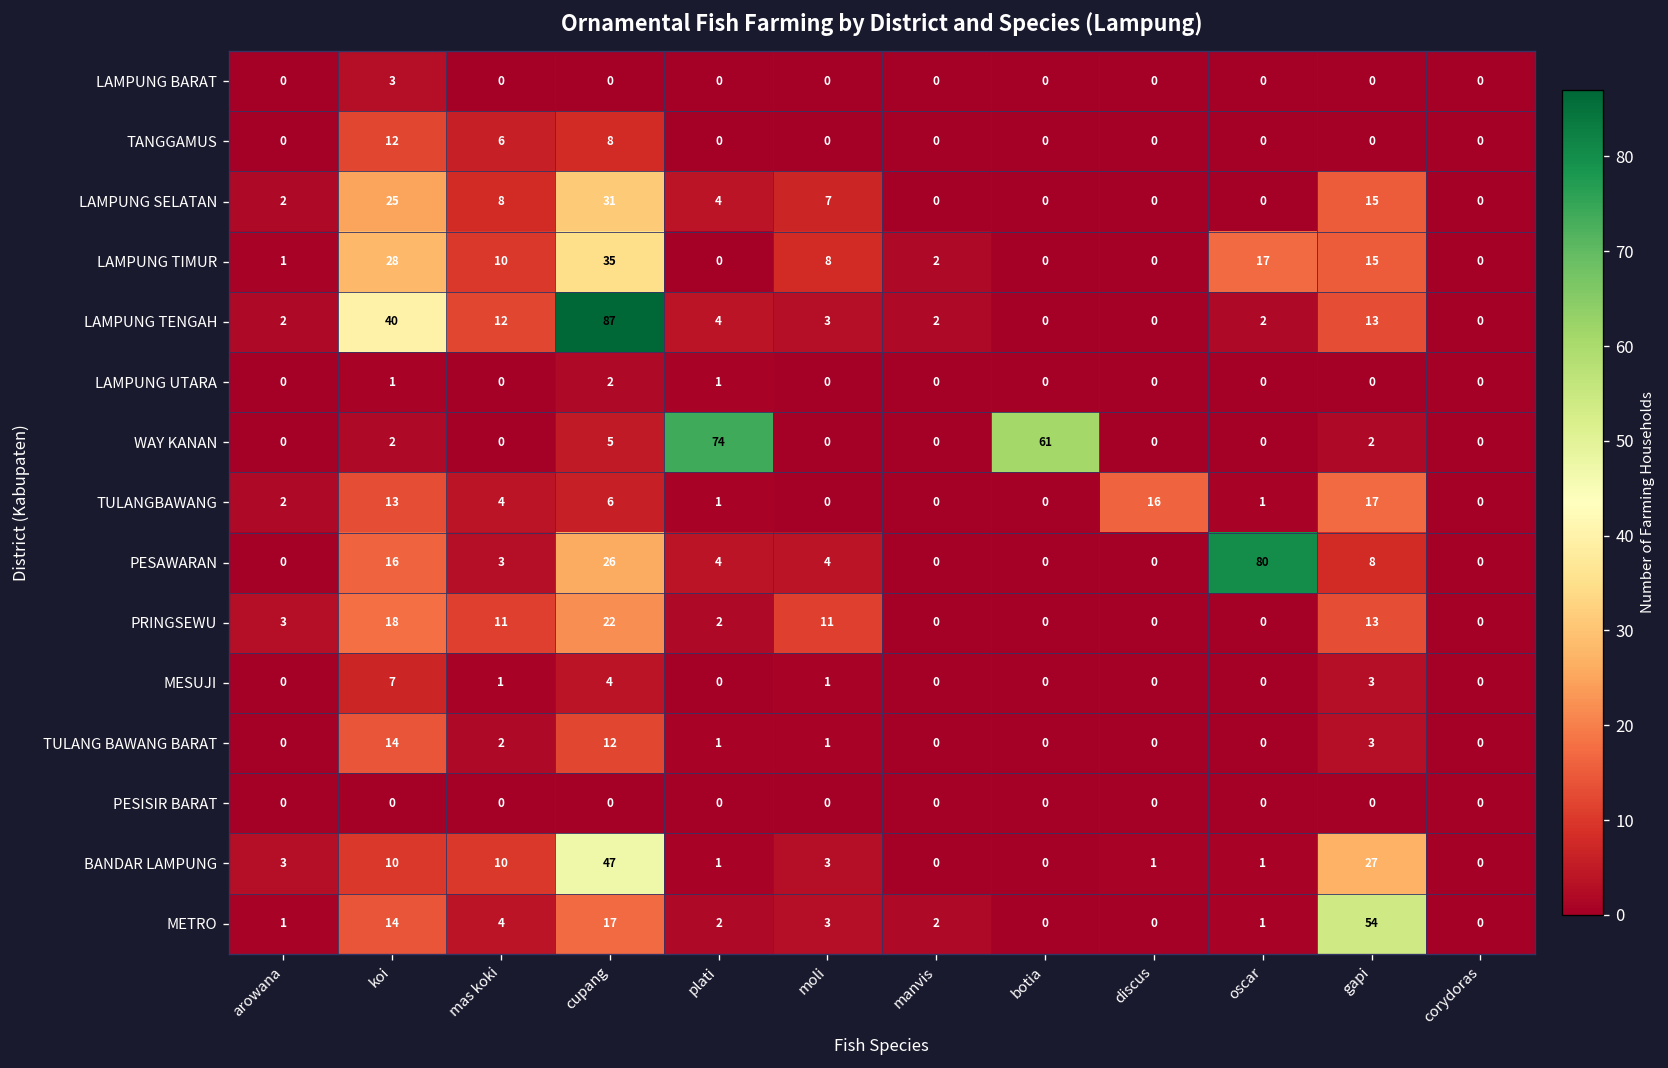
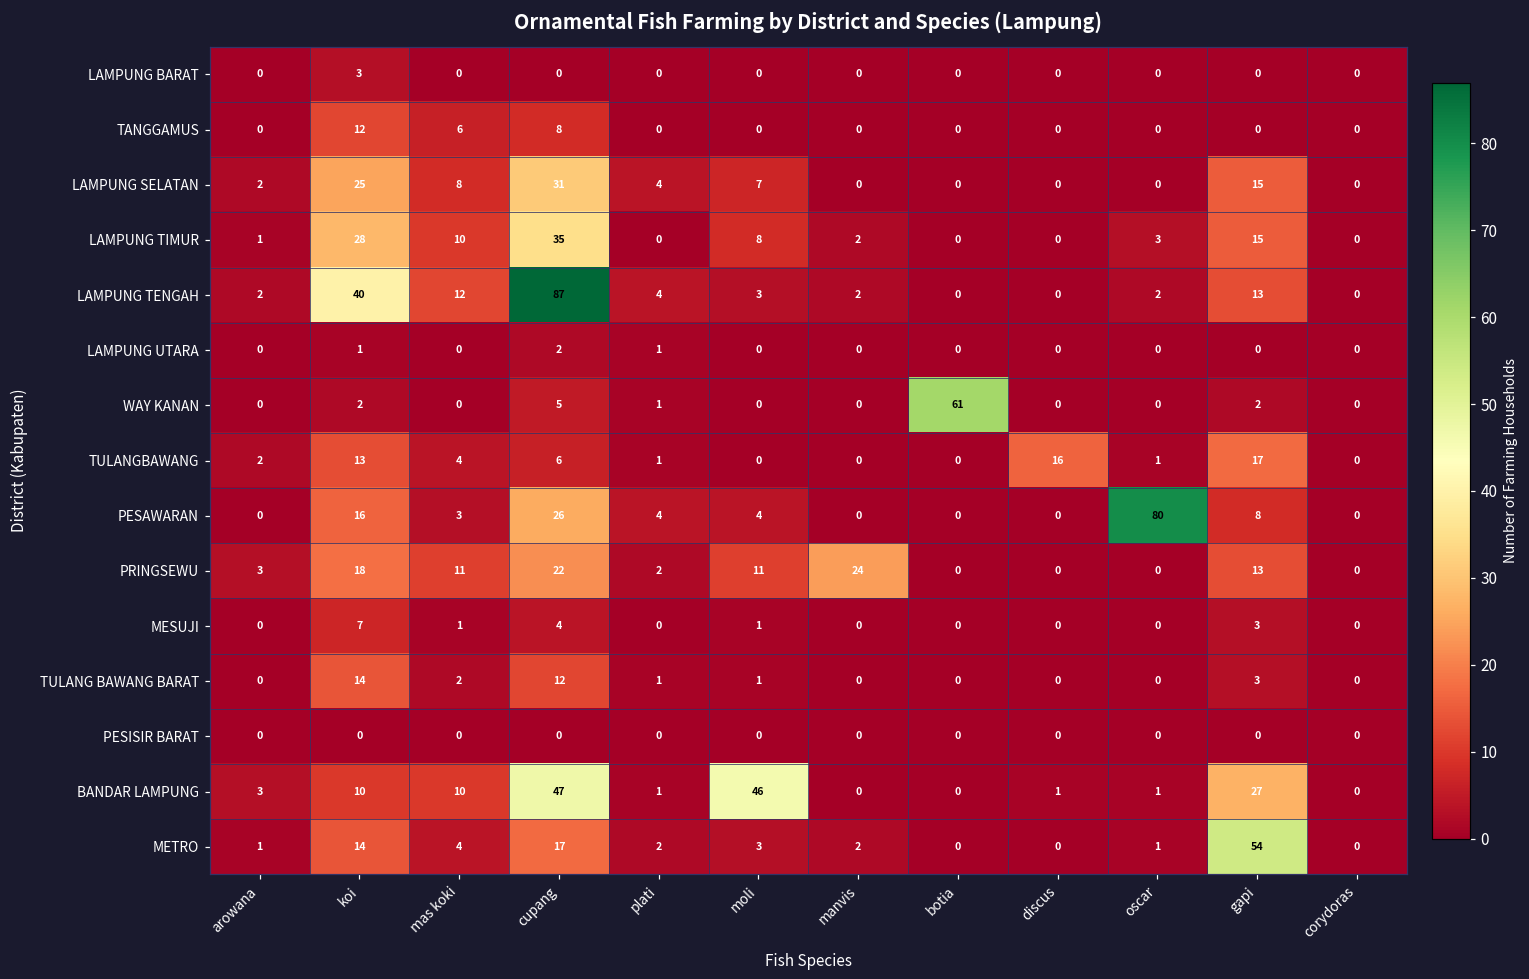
LAMPUNG TIMUR, oscar: 17 -> 3
WAY KANAN, plati: 74 -> 1
PRINGSEWU, manvis: 0 -> 24
BANDAR LAMPUNG, moli: 3 -> 46
